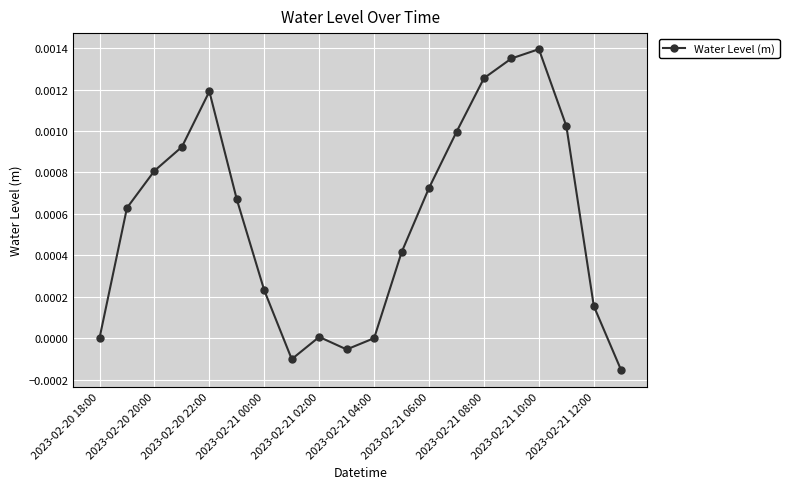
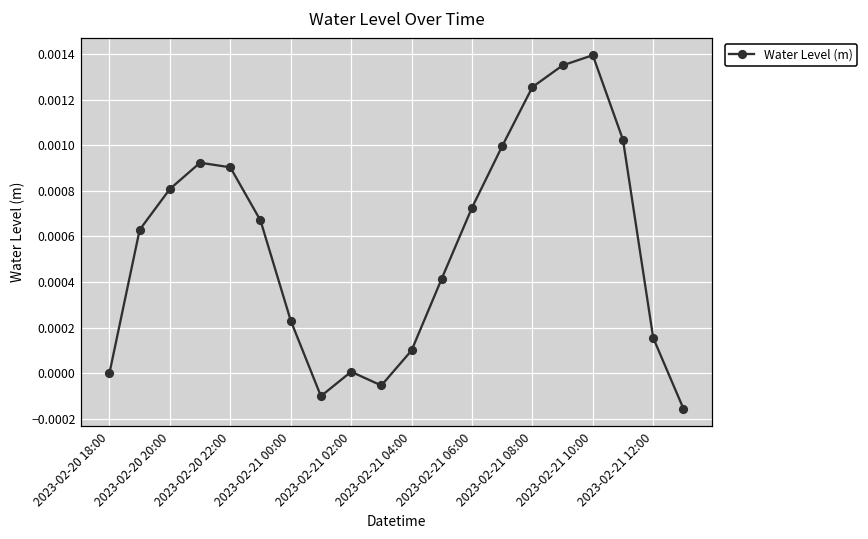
2023-02-20 22:00: 0.00119 -> 0.00090
2023-02-21 04:00: 0.0000 -> 0.0001
